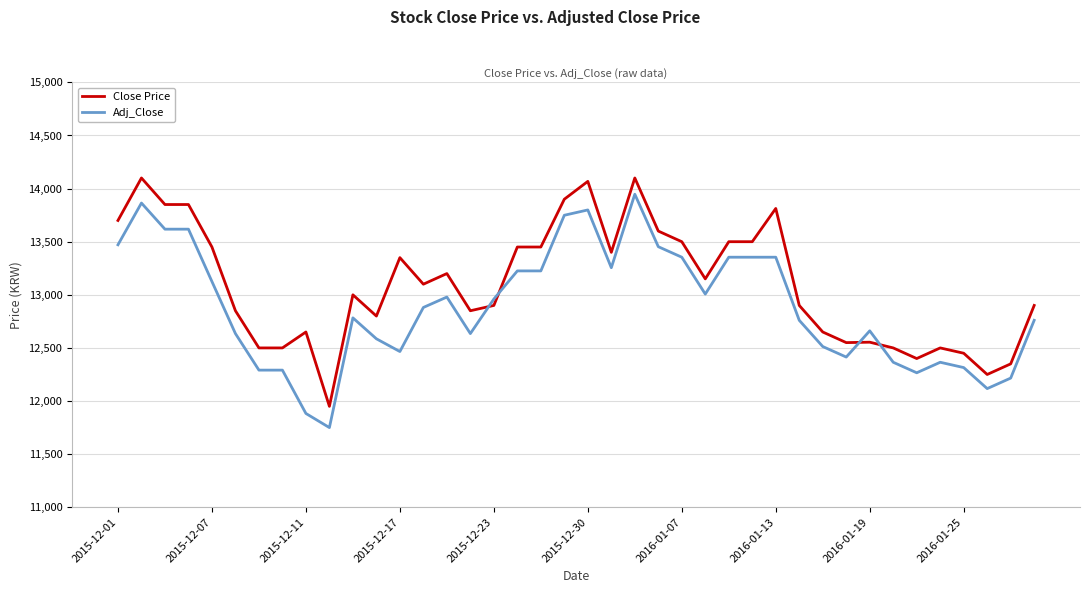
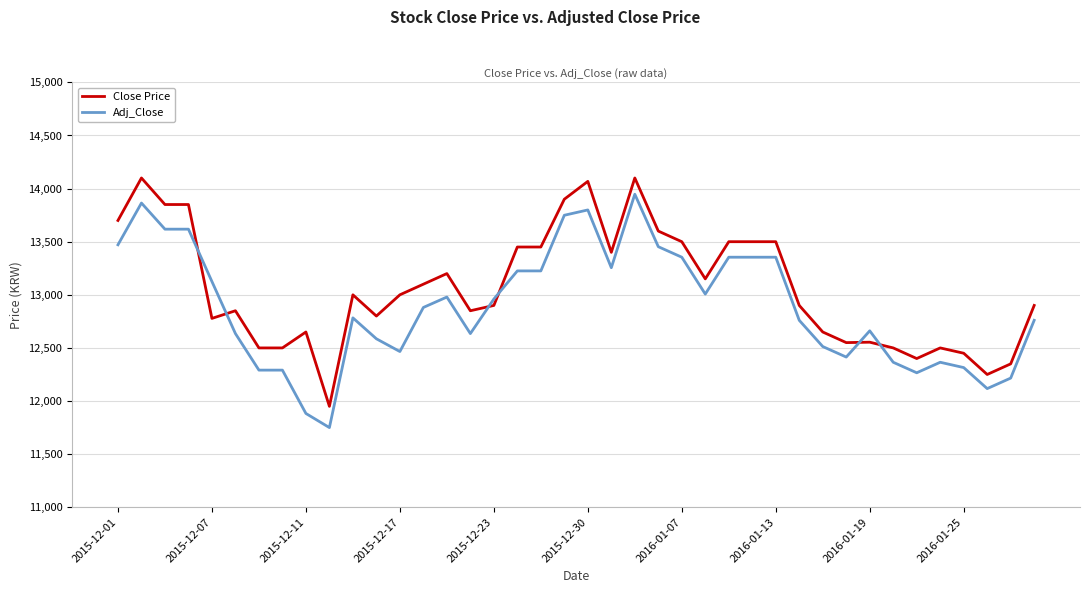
Close Price, 2015-12-07: 13,450 -> 12,780
Close Price, 2015-12-17: 13,350 -> 13,000
Close Price, 2016-01-13: 13,810 -> 13,500
